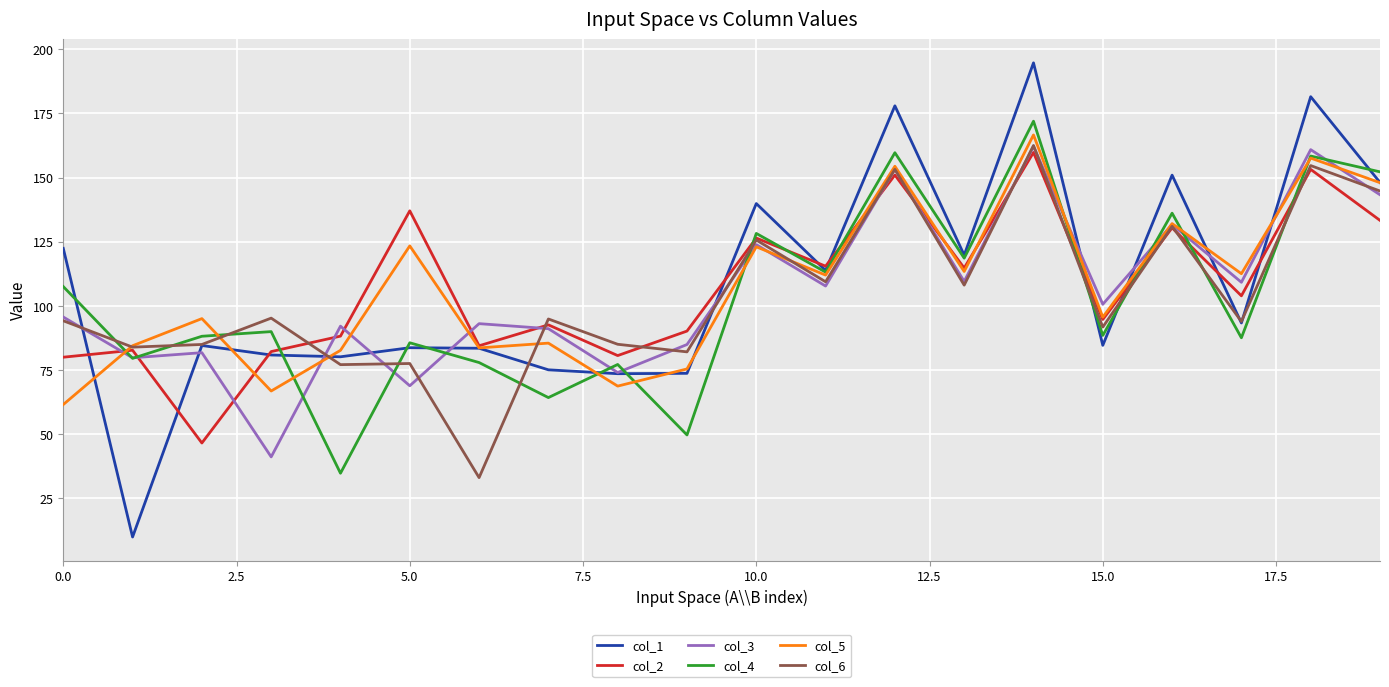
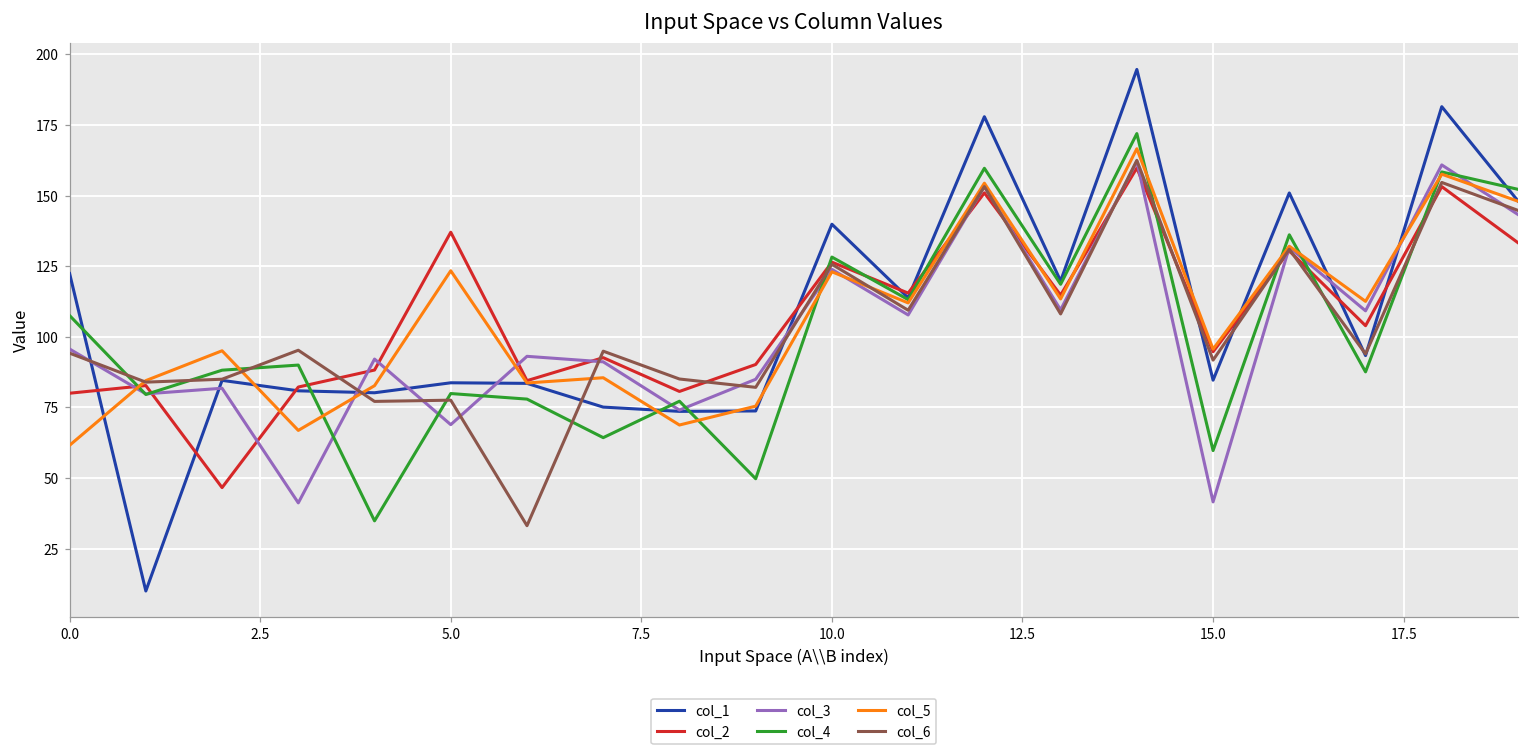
col_4, 5.0: 86 -> 80
col_3, 15.0: 101 -> 42
col_4, 15.0: 88 -> 60
